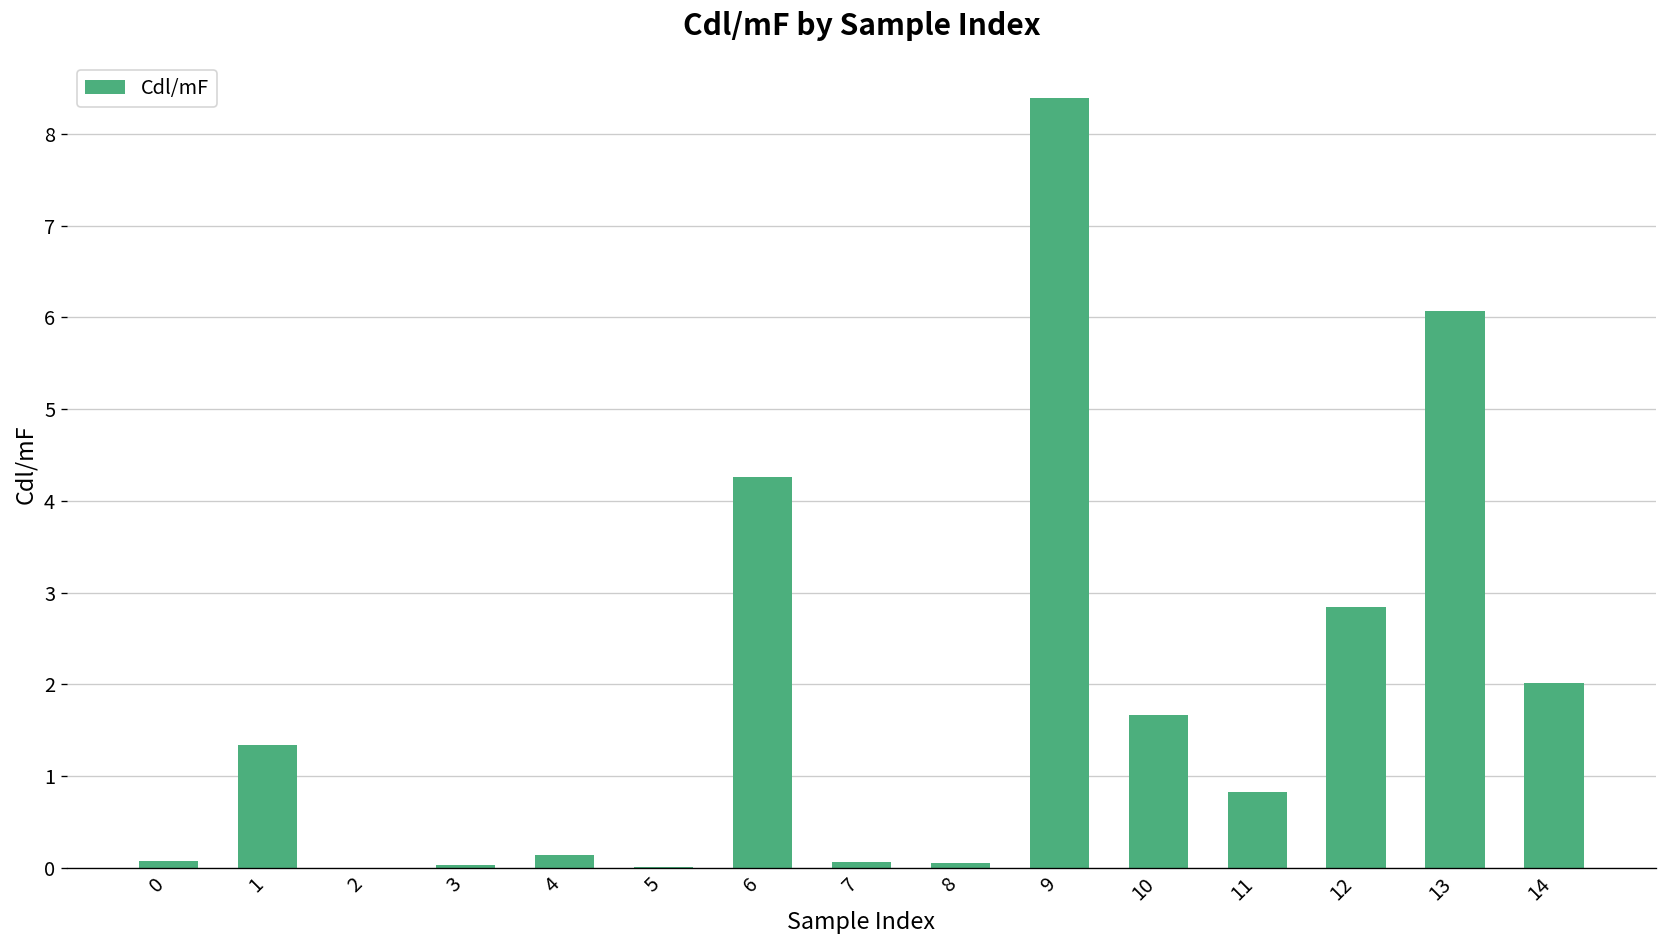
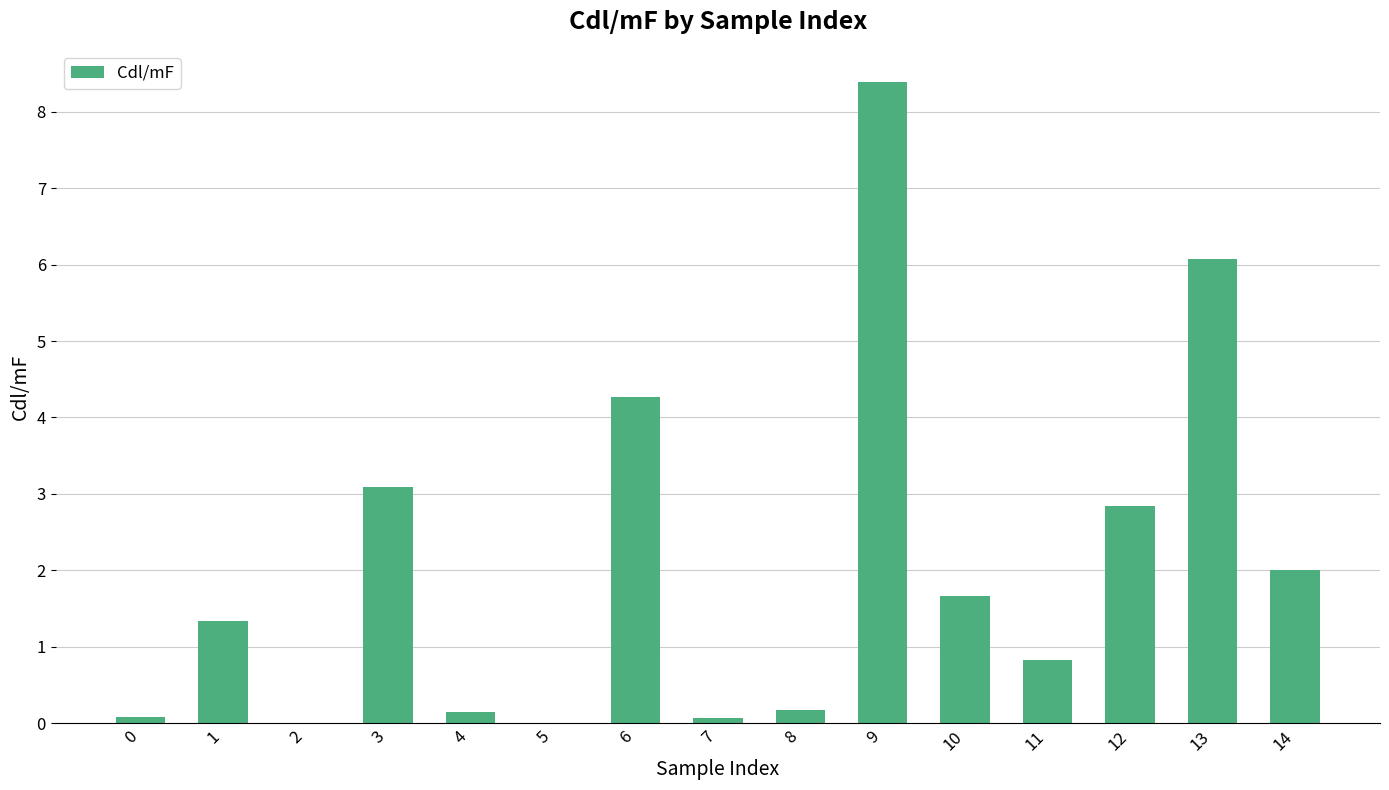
3: 0.0 -> 3.1
8: 0.1 -> 0.2
